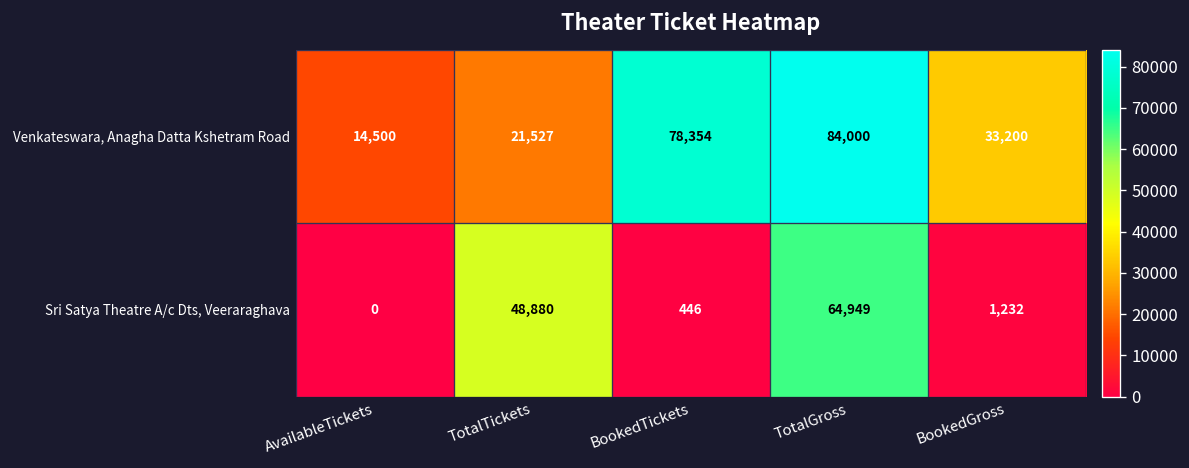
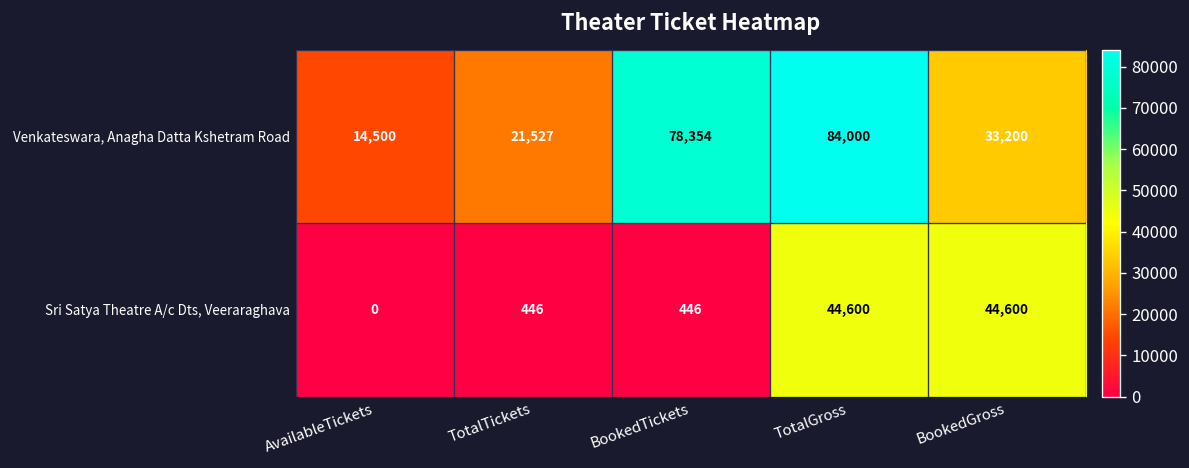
Sri Satya Theatre A/c Dts, Veeraraghava, TotalTickets: 48,880 -> 446
Sri Satya Theatre A/c Dts, Veeraraghava, TotalGross: 64,949 -> 44,600
Sri Satya Theatre A/c Dts, Veeraraghava, BookedGross: 1,232 -> 44,600
